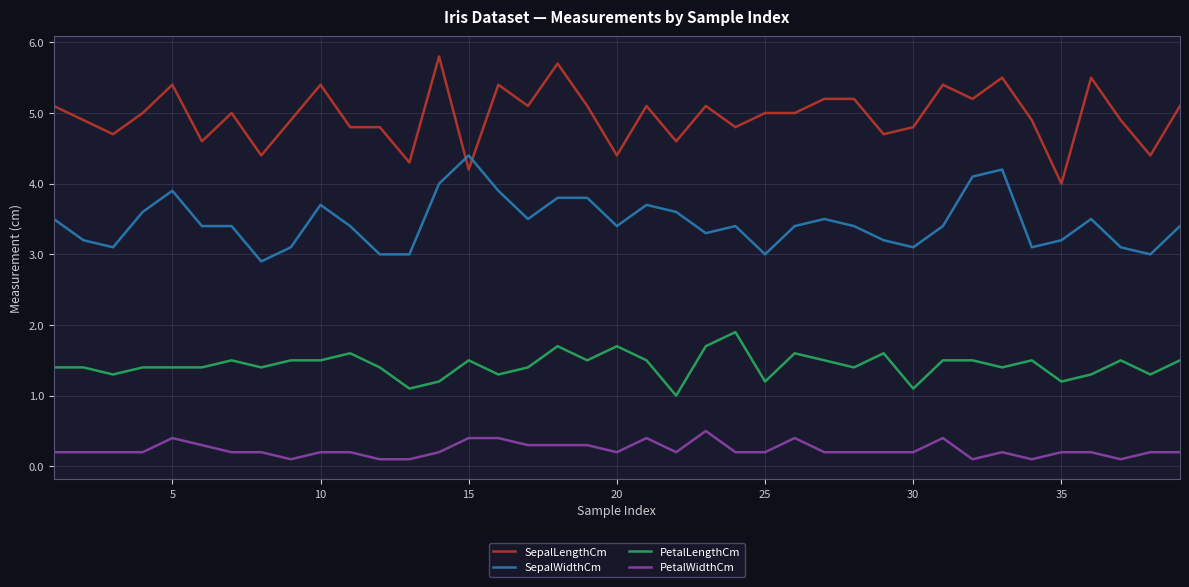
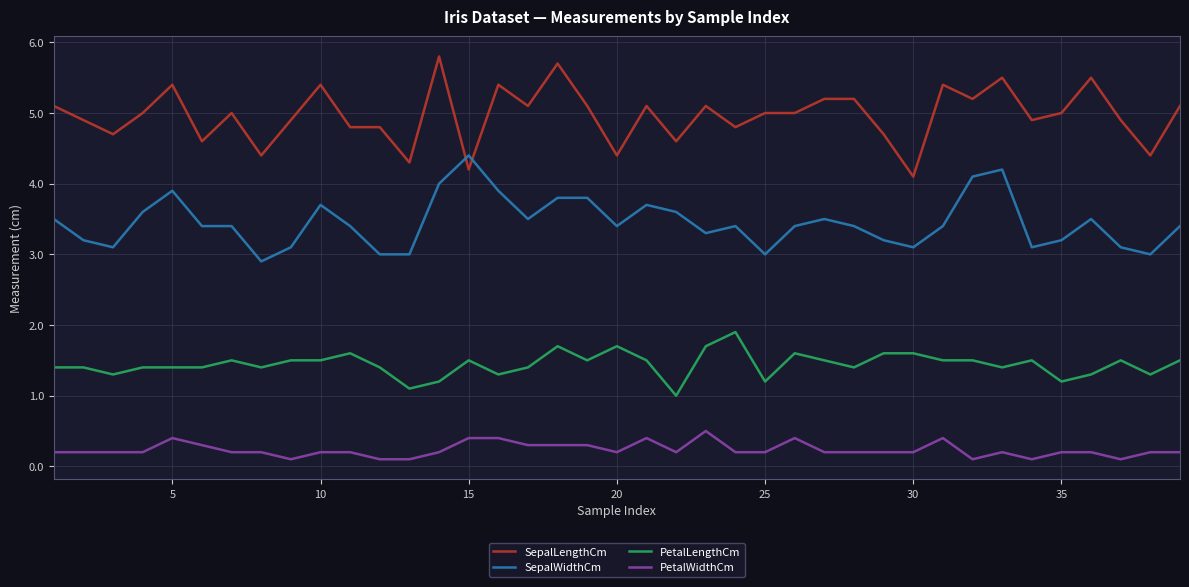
SepalLengthCm, 30: 4.8 -> 4.1
PetalLengthCm, 30: 1.1 -> 1.6
SepalLengthCm, 35: 4 -> 5
